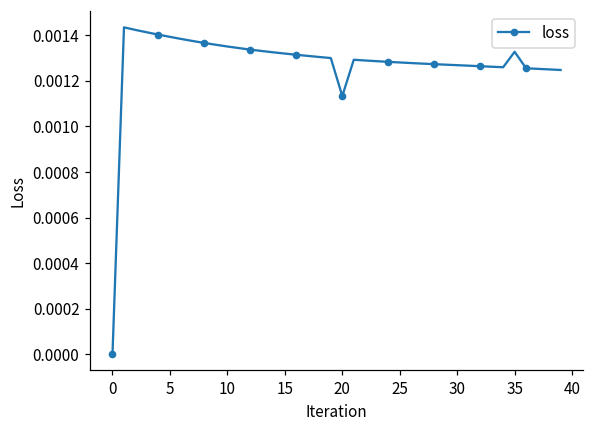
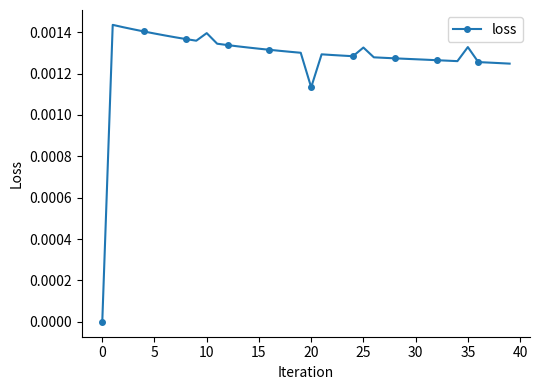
10: 0.00135 -> 0.00140
25: 0.00128 -> 0.00133
